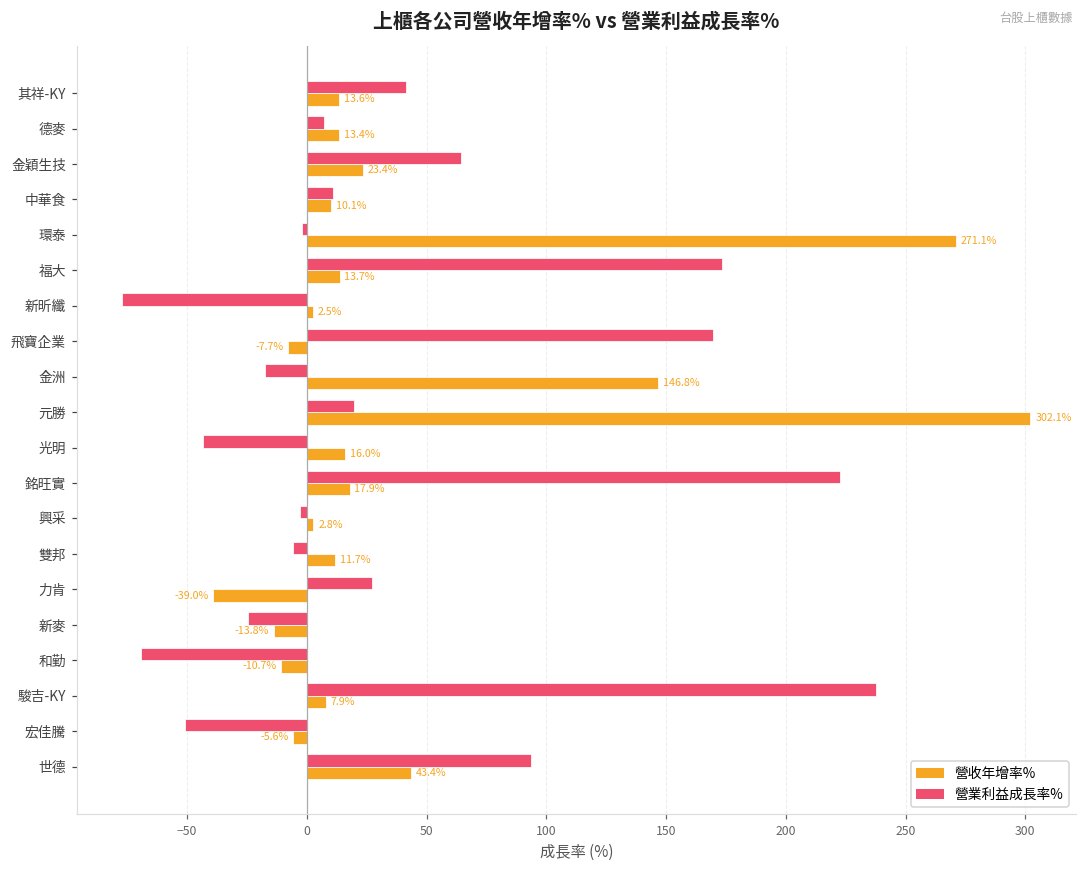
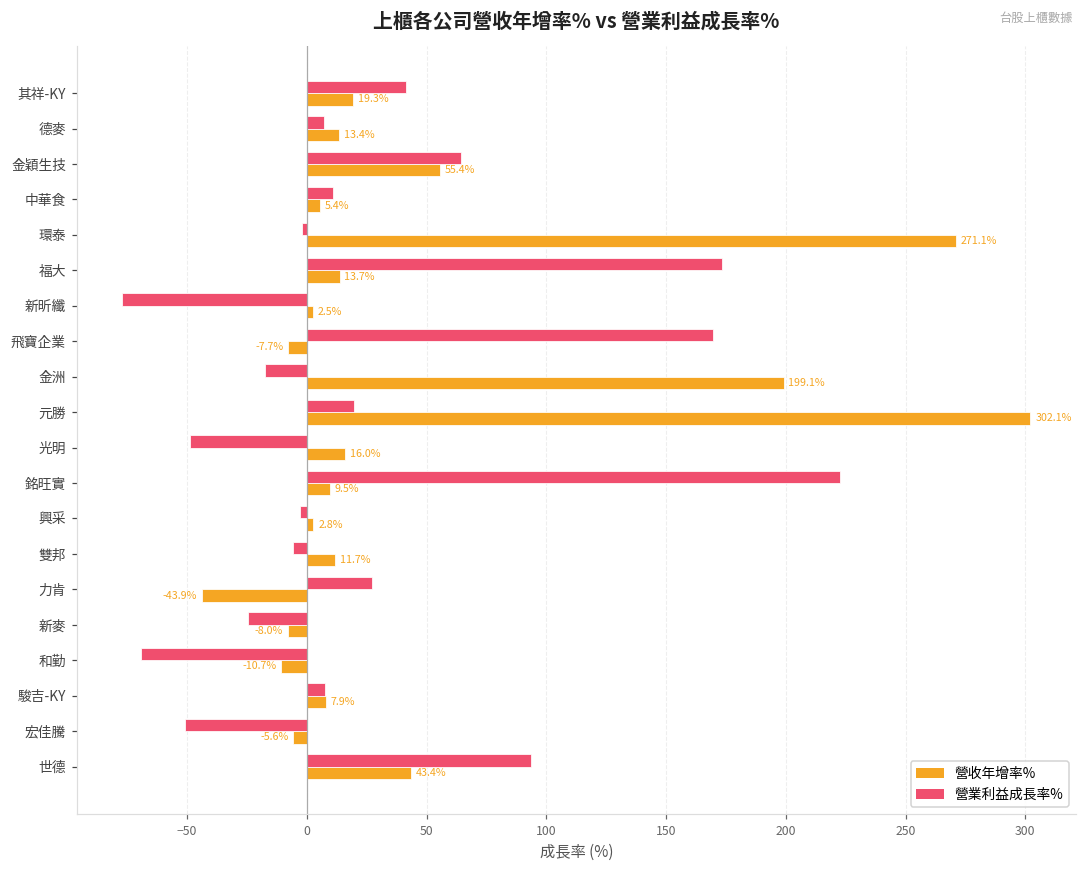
營收年增率%, 其祥-KY: 13.6% -> 19.3%
營收年增率%, 金穎生技: 23.4% -> 55.4%
營收年增率%, 中華食: 10.1% -> 5.4%
營收年增率%, 金洲: 146.8% -> 199.1%
營業利益成長率%, 光明: -43 -> -49
營收年增率%, 銘旺實: 17.9% -> 9.5%
營收年增率%, 力肯: -39.0% -> -43.9%
營收年增率%, 新麥: -13.8% -> -8.0%
營業利益成長率%, 駿吉-KY: 238 -> 8
